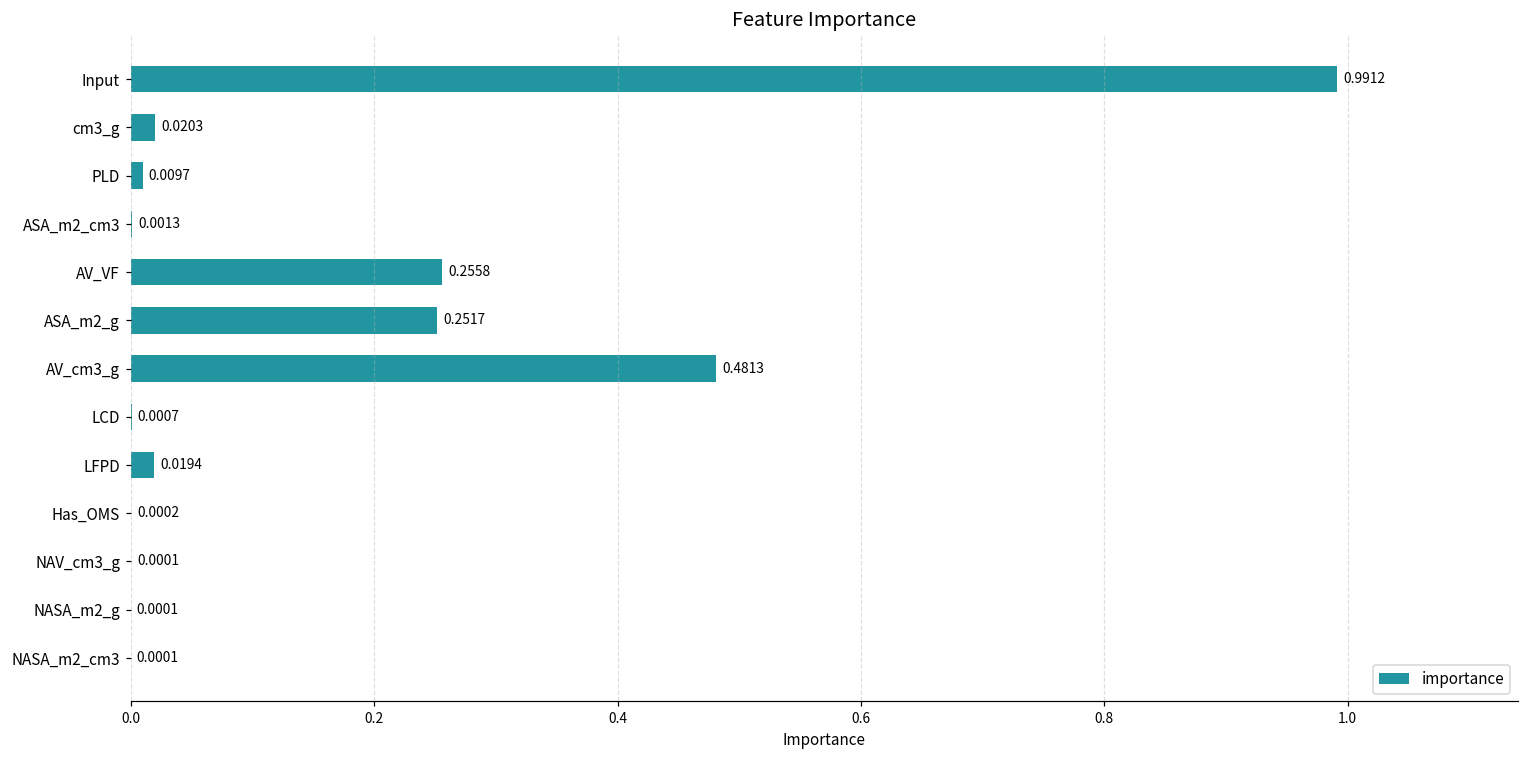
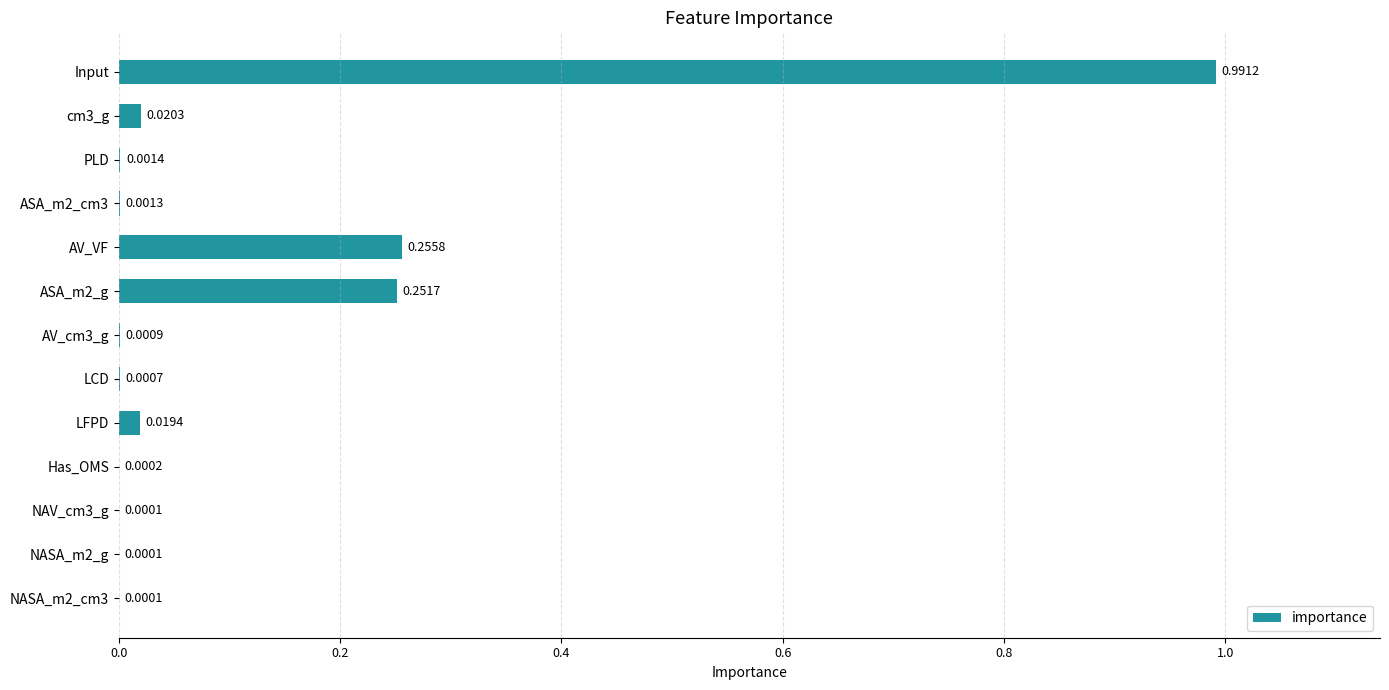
PLD: 0.0097 -> 0.0014
AV_cm3_g: 0.4813 -> 0.0009
